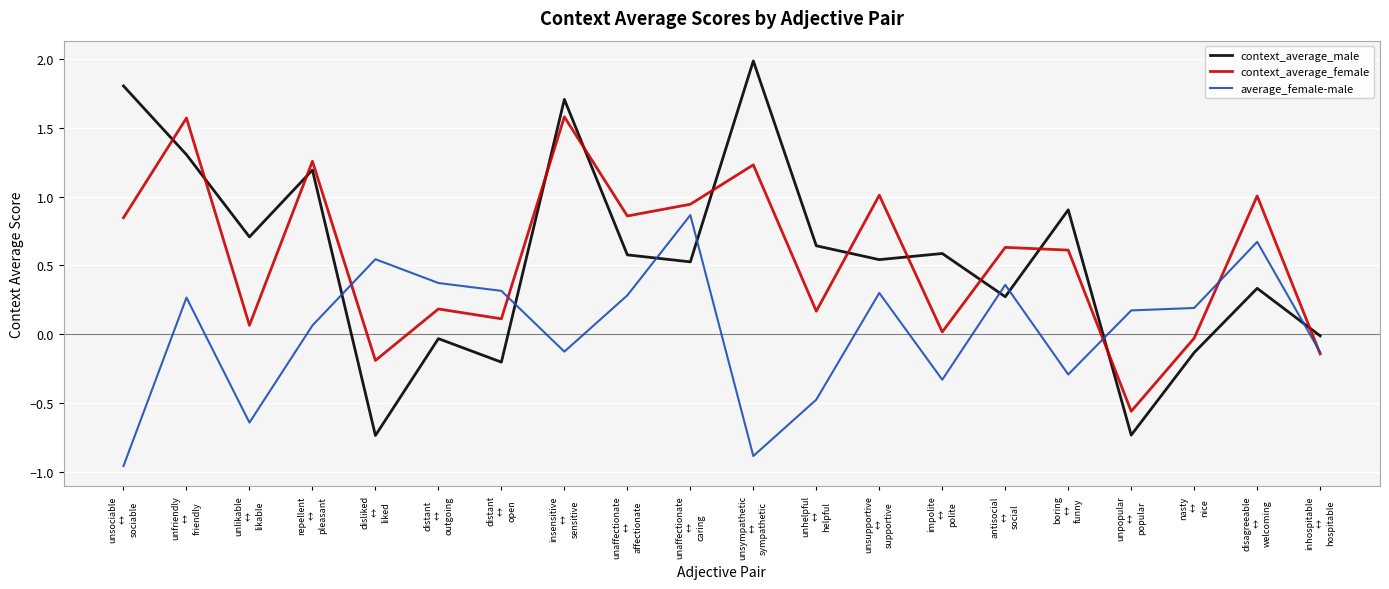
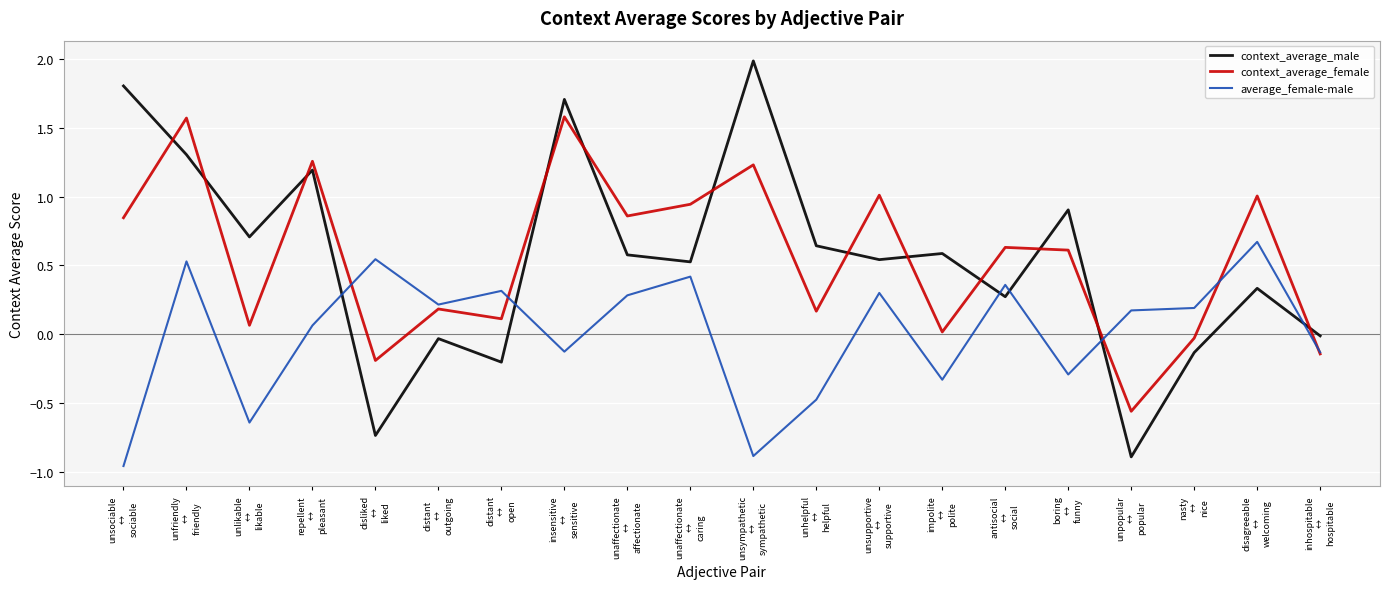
average_female-male, unfriendly ↔ friendly: 0.27 -> 0.53
average_female-male, distant ↔ outgoing: 0.37 -> 0.22
average_female-male, unaffectionate ↔ caring: 0.87 -> 0.42
context_average_male, unpopular ↔ popular: -0.73 -> -0.89
